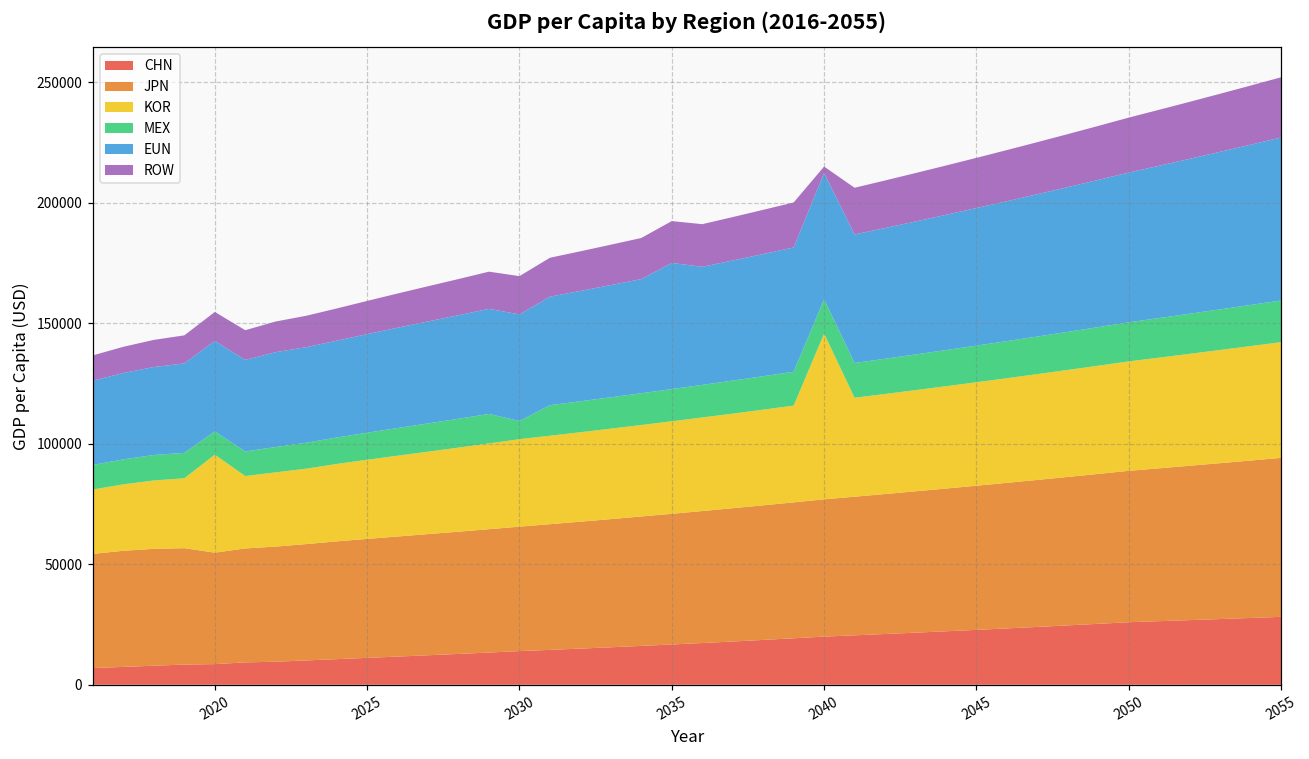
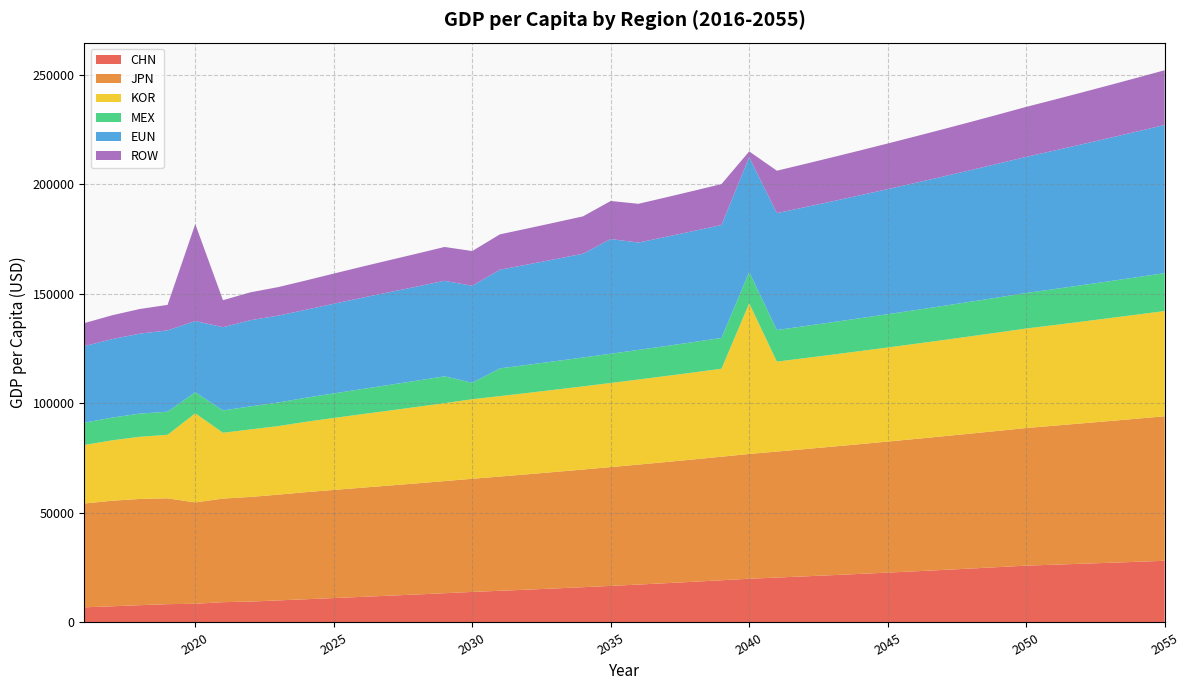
EUN, 2020: 38000 -> 32000
ROW, 2020: 12000 -> 44000
